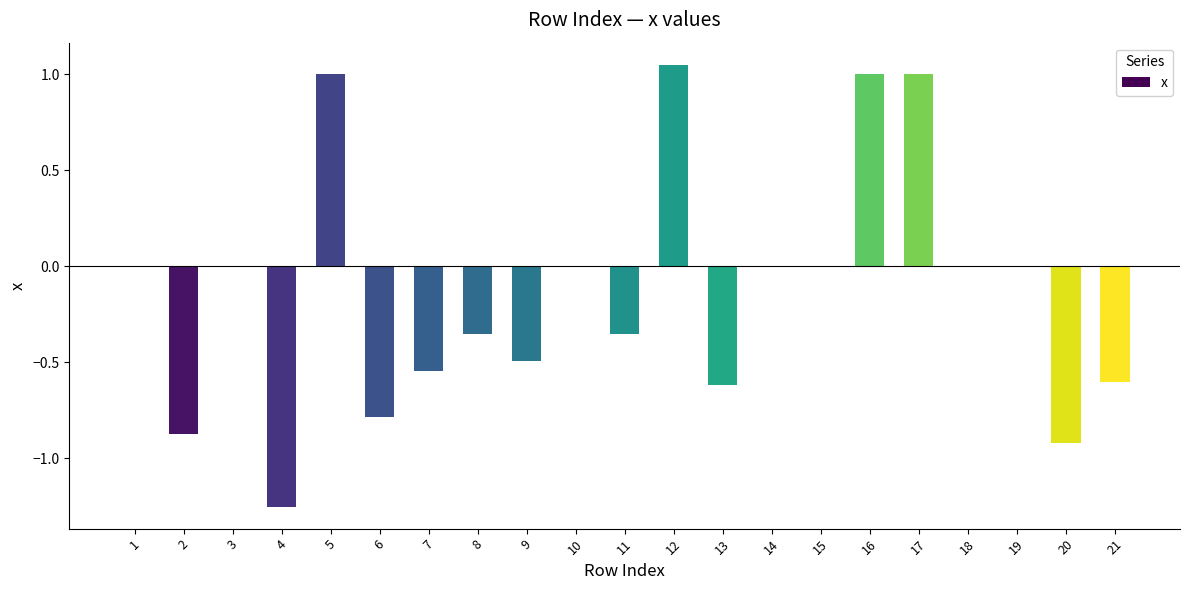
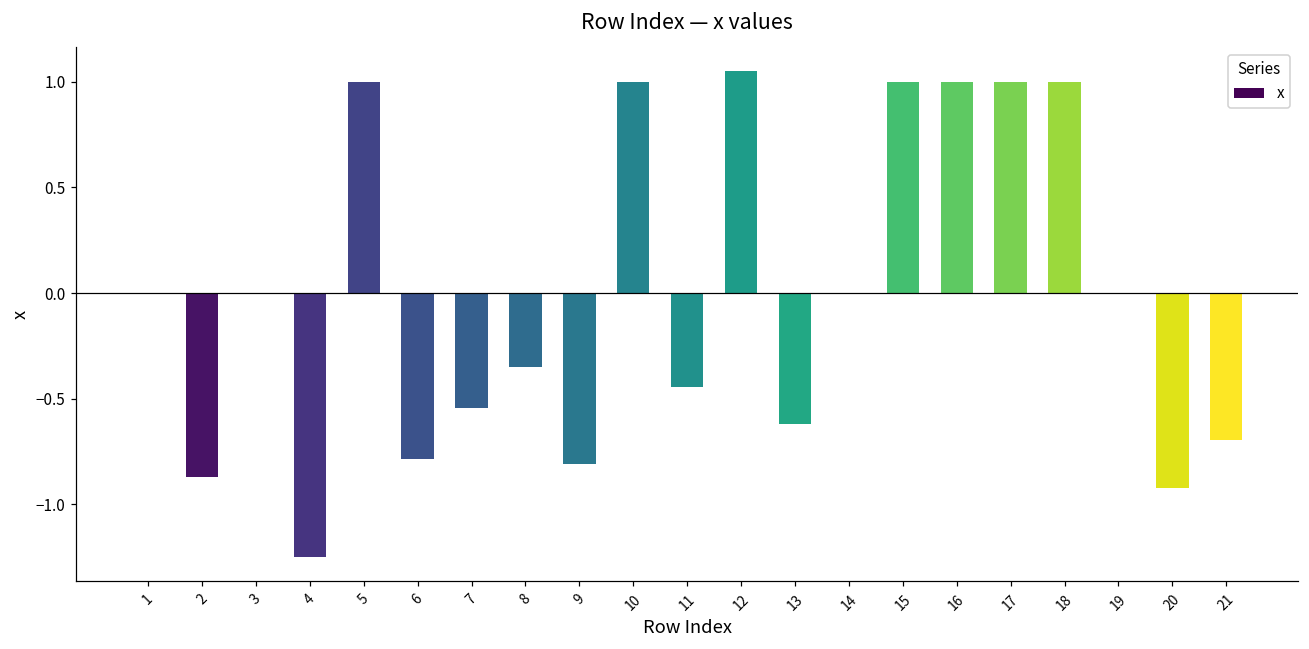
9: -0.49 -> -0.81
10: 0 -> 1
11: -0.35 -> -0.44
15: 0 -> 1
18: 0 -> 1
21: -0.60 -> -0.70
